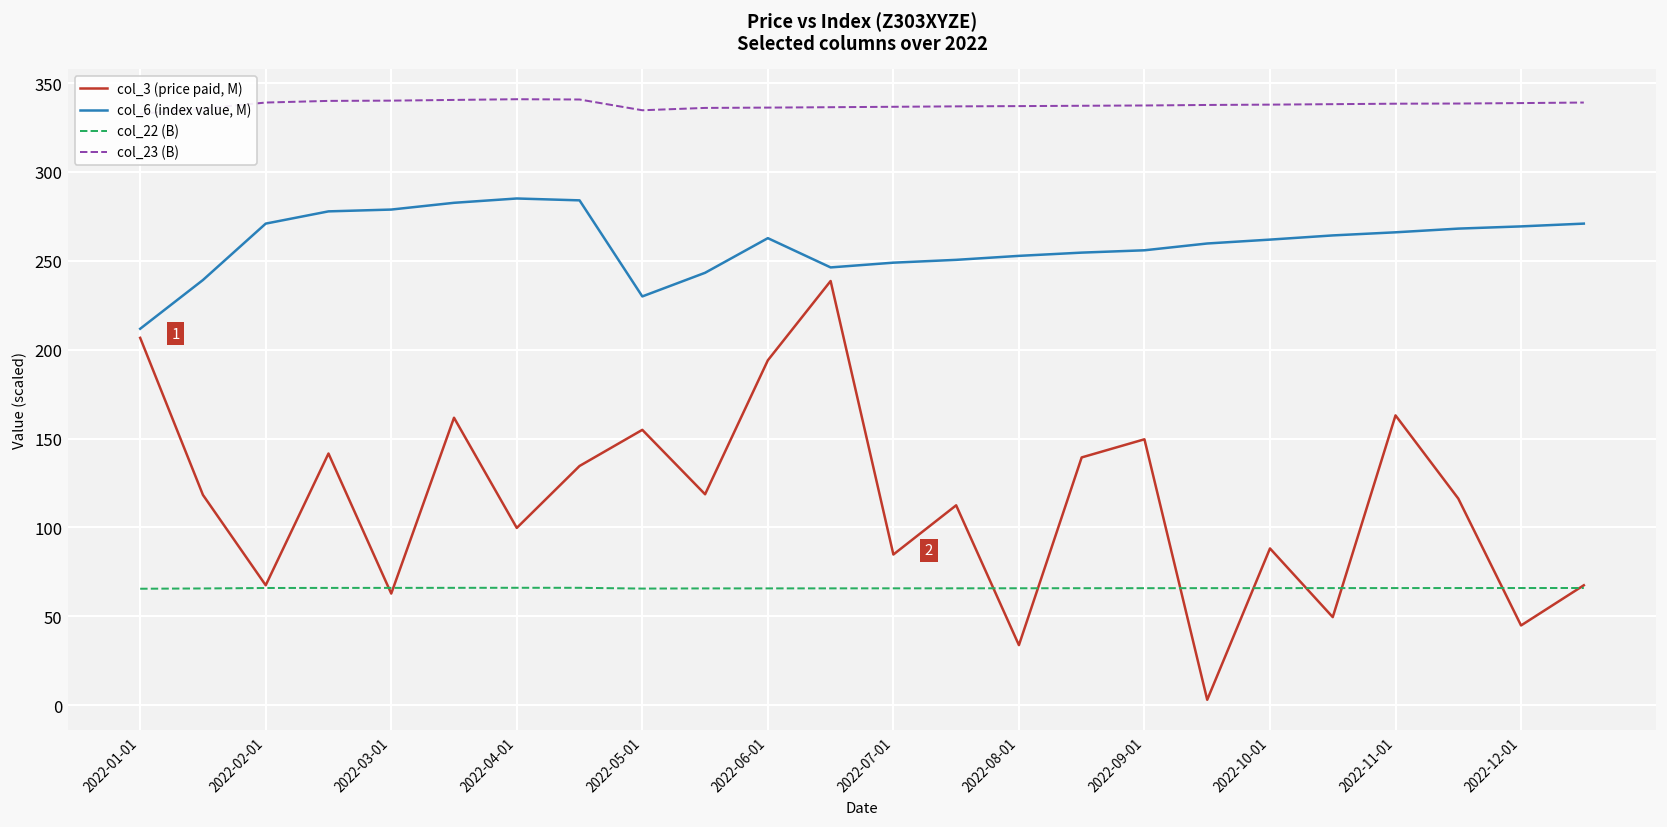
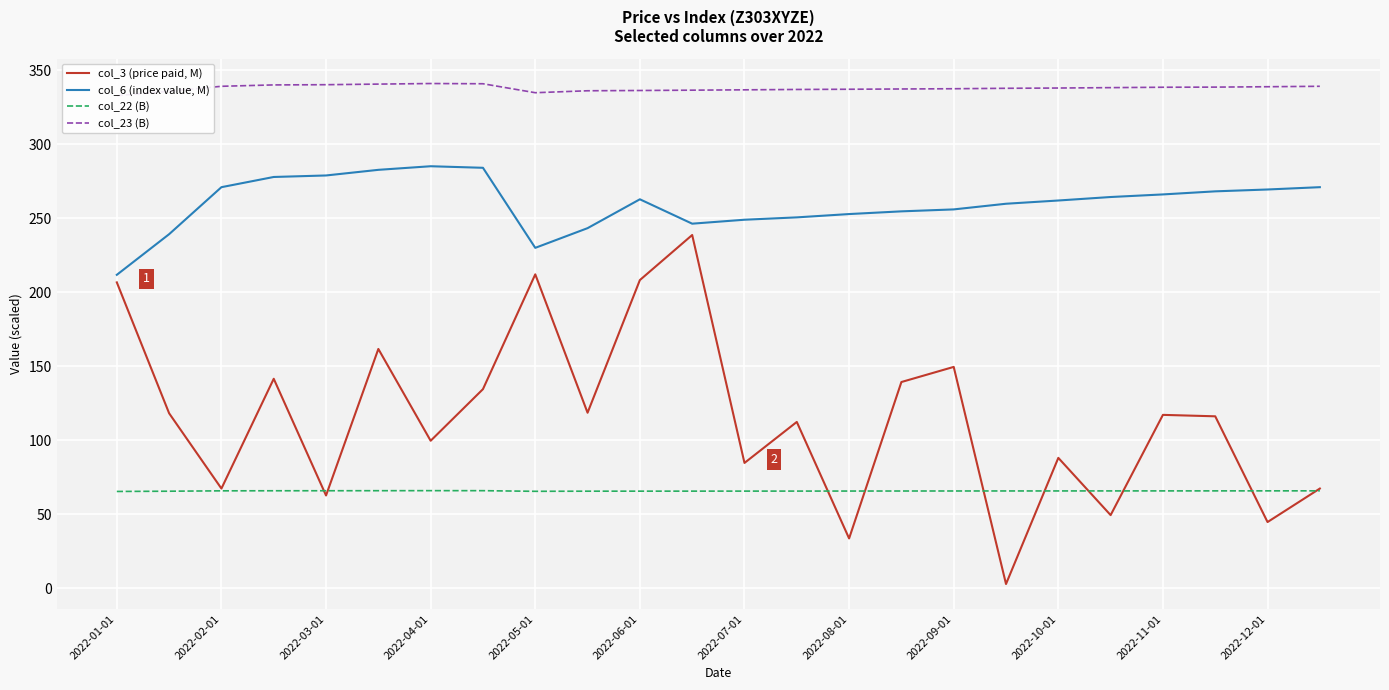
col_3 (price paid, M), 2022-05-01: 155 -> 212
col_3 (price paid, M), 2022-06-01: 194 -> 208
col_3 (price paid, M), 2022-11-01: 163 -> 117
